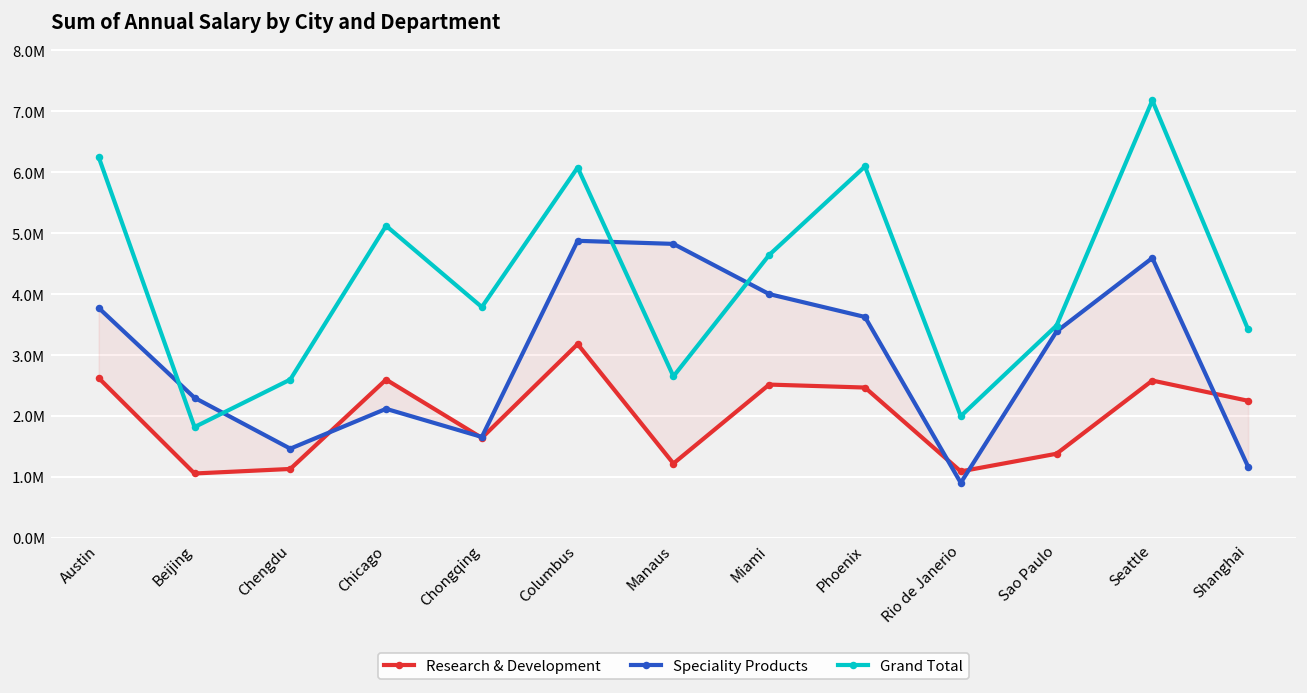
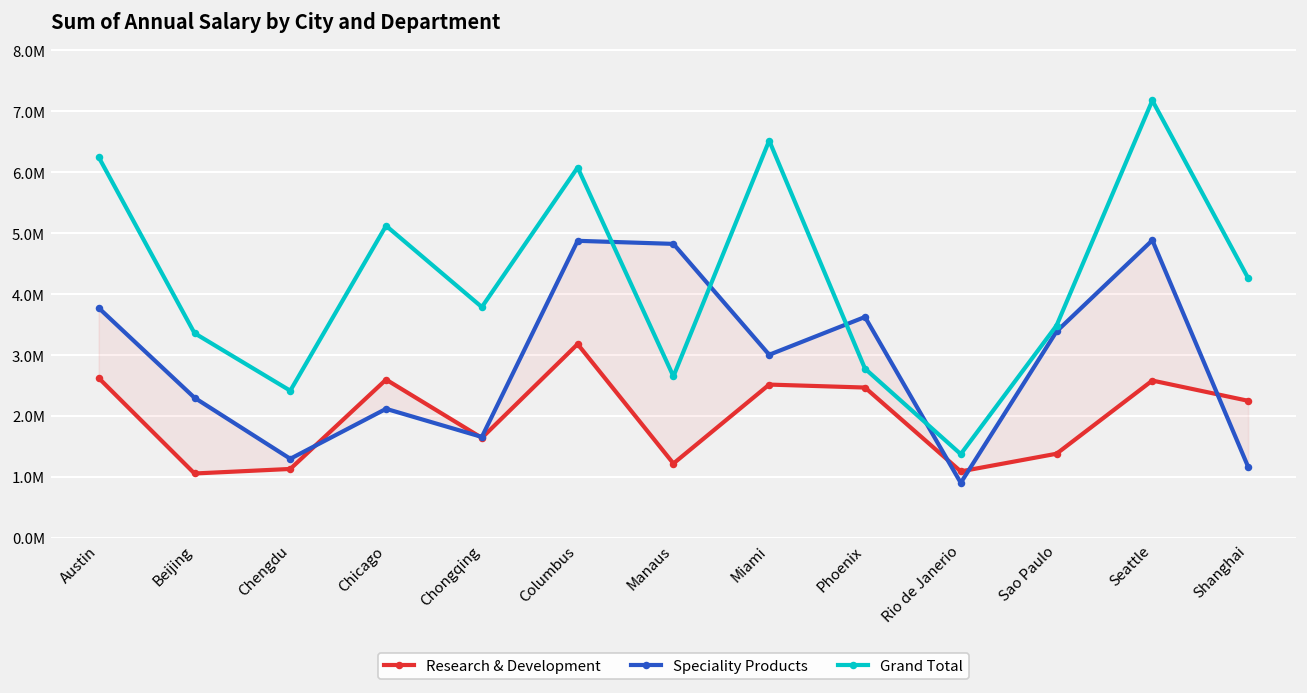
Grand Total, Beijing: 1800000 -> 3400000
Speciality Products, Chengdu: 1500000 -> 1300000
Grand Total, Chengdu: 2600000 -> 2400000
Speciality Products, Miami: 4000000 -> 3000000
Grand Total, Miami: 4600000 -> 6500000
Grand Total, Phoenix: 6100000 -> 2800000
Grand Total, Rio de Janerio: 2000000 -> 1400000
Speciality Products, Seattle: 4600000 -> 4900000
Grand Total, Shanghai: 3400000 -> 4300000
